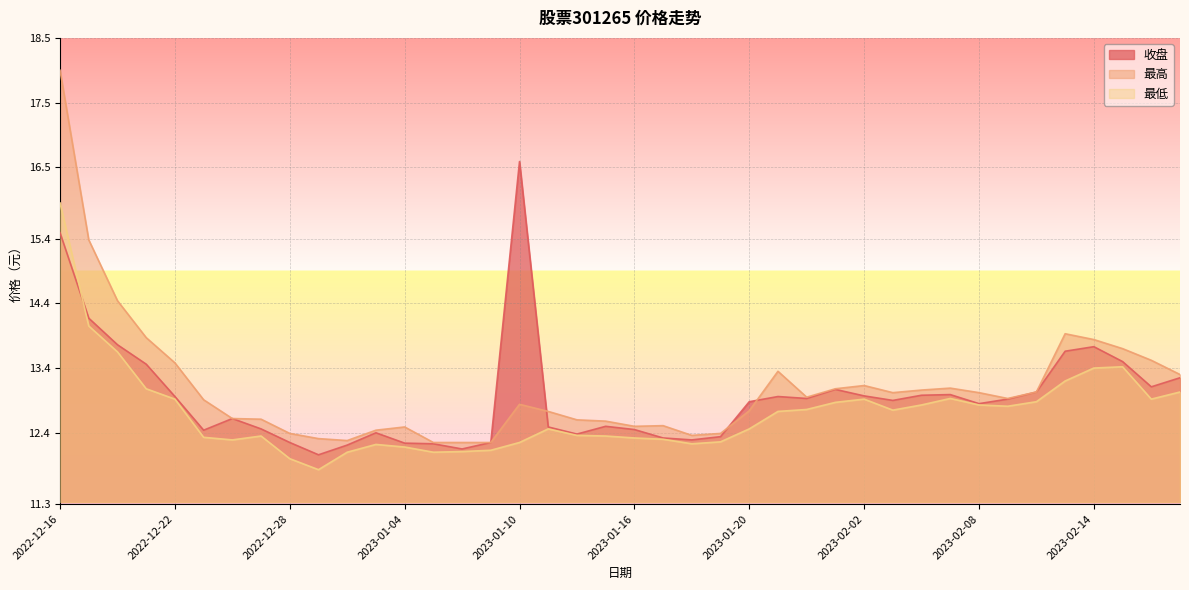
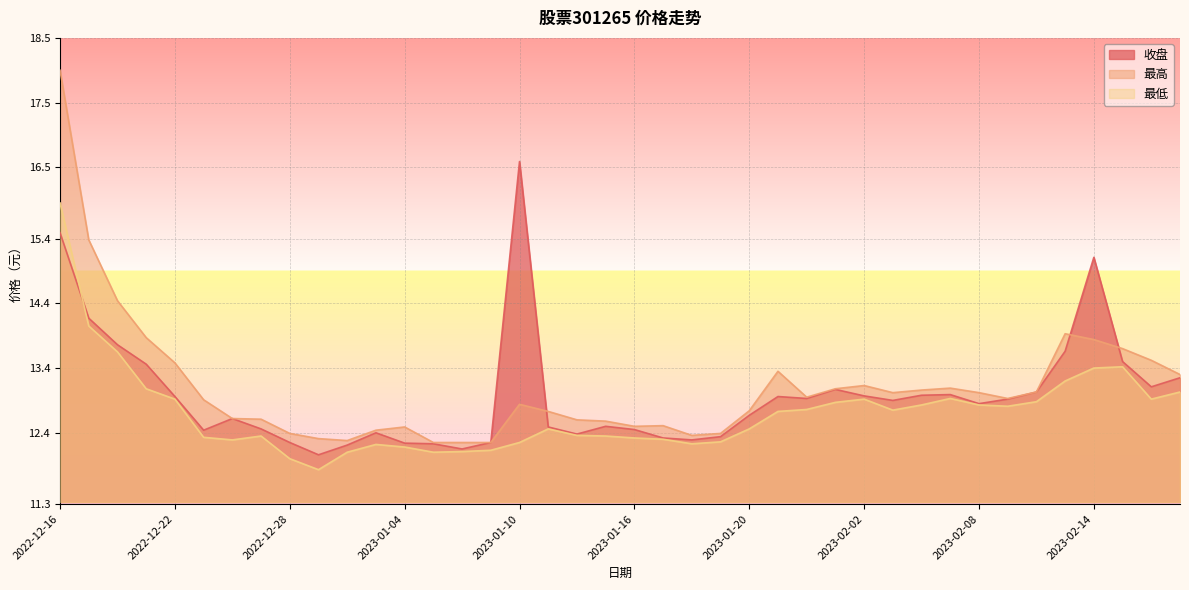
收盘, 2023-01-20: 12.9 -> 12.7
收盘, 2023-02-14: 13.7 -> 15.1
